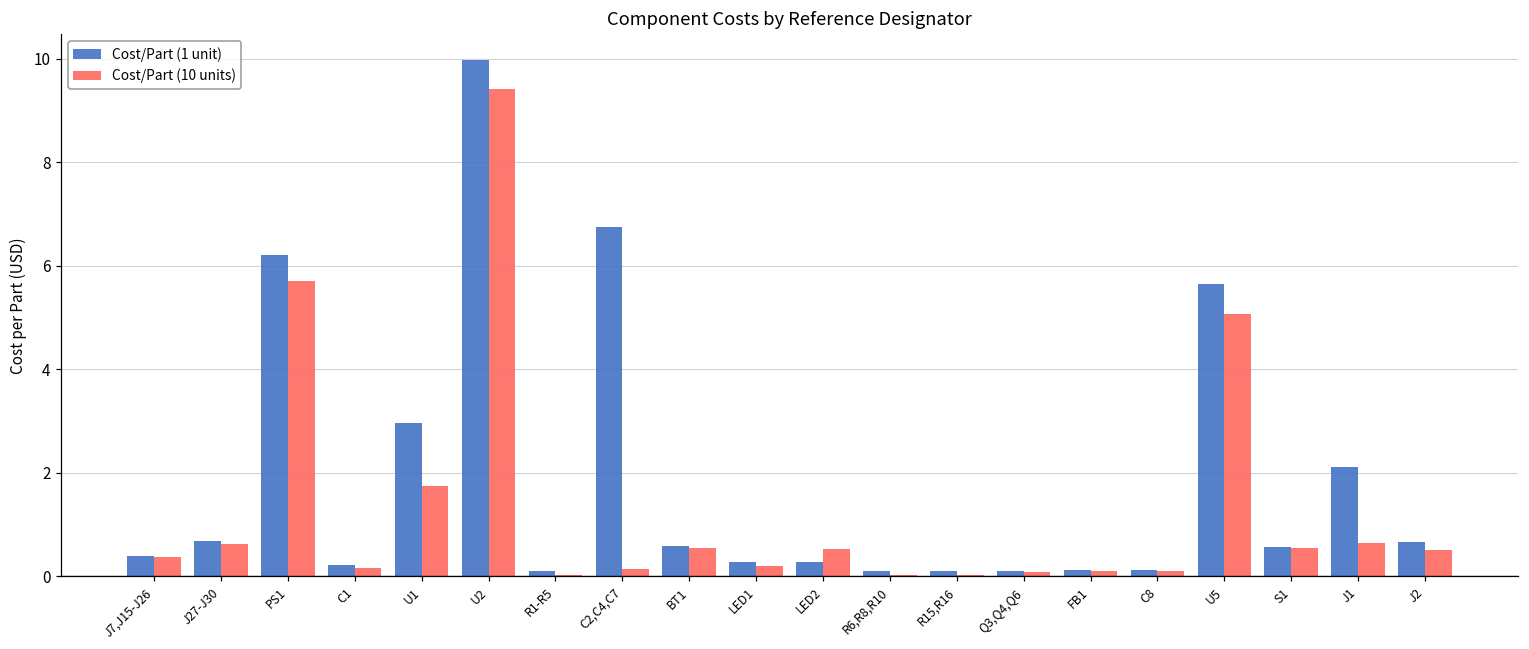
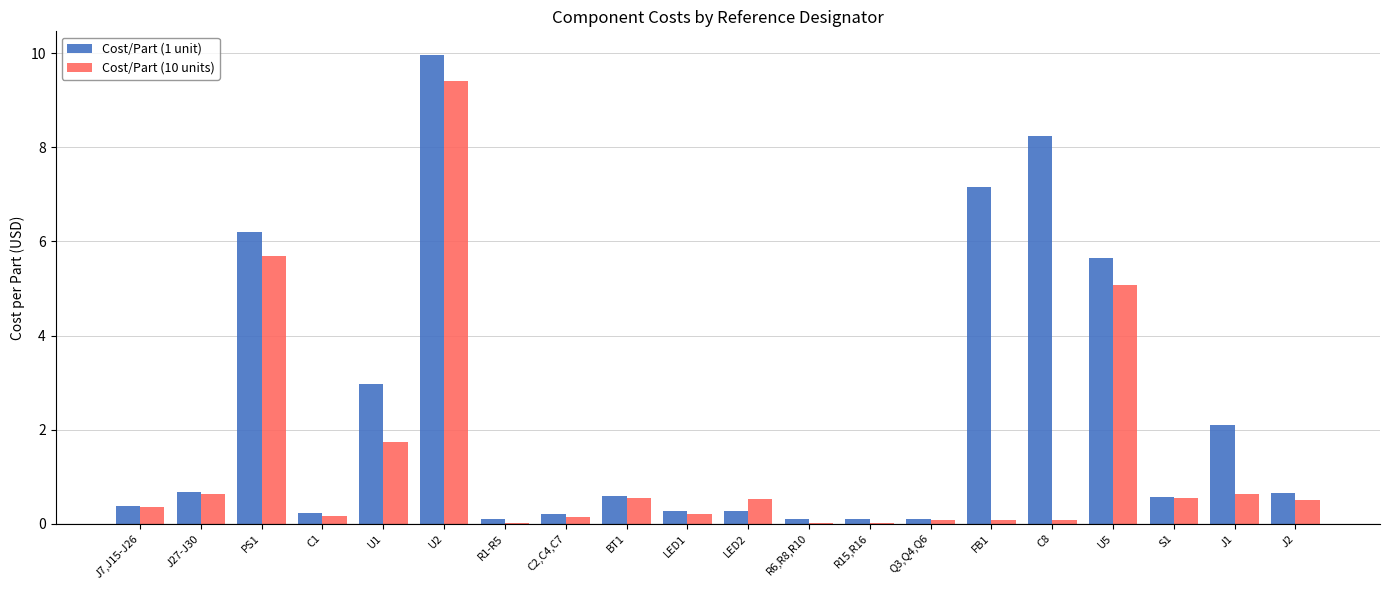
Cost/Part (1 unit), C2,C4,C7: 6.7 -> 0.2
Cost/Part (1 unit), FB1: 0.1 -> 7.2
Cost/Part (1 unit), C8: 0.1 -> 8.2
